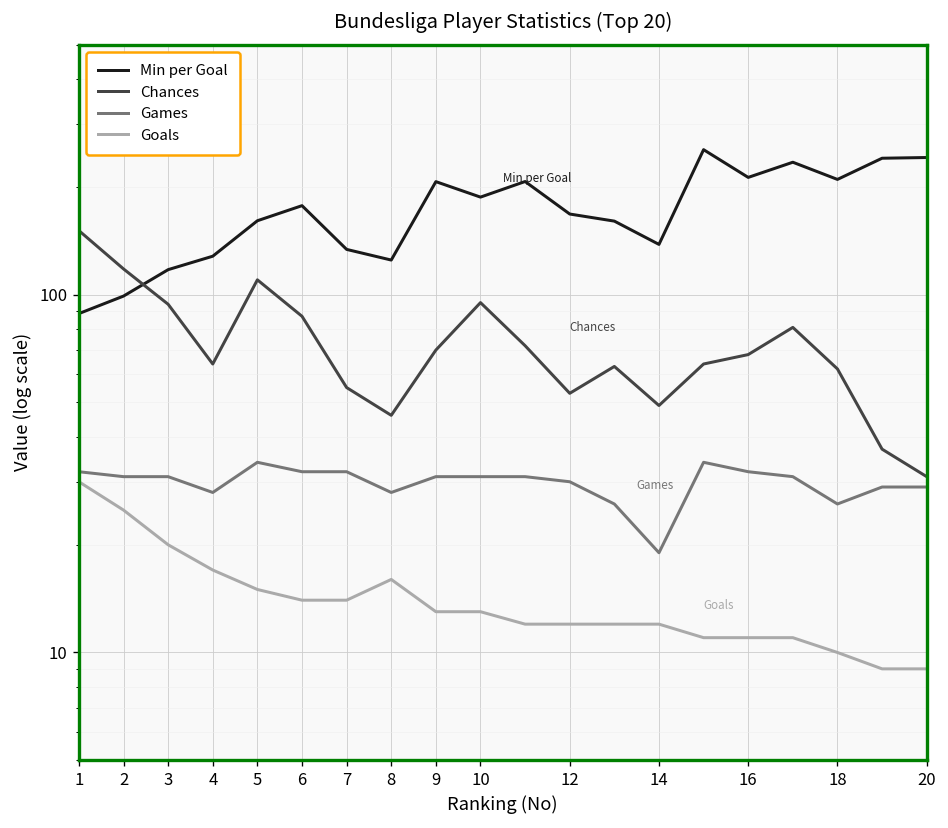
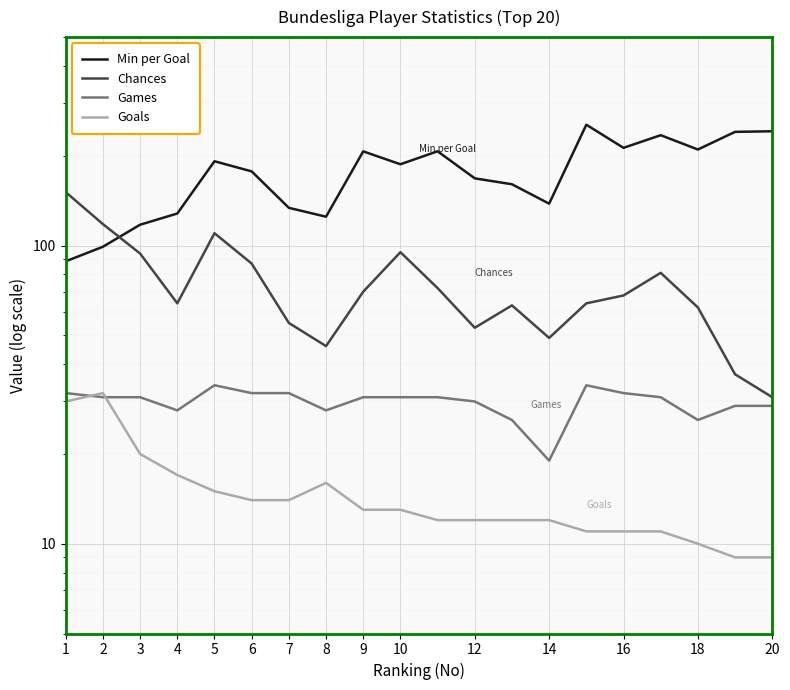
Goals, 2: 25 -> 32
Min per Goal, 5: 160 -> 190
